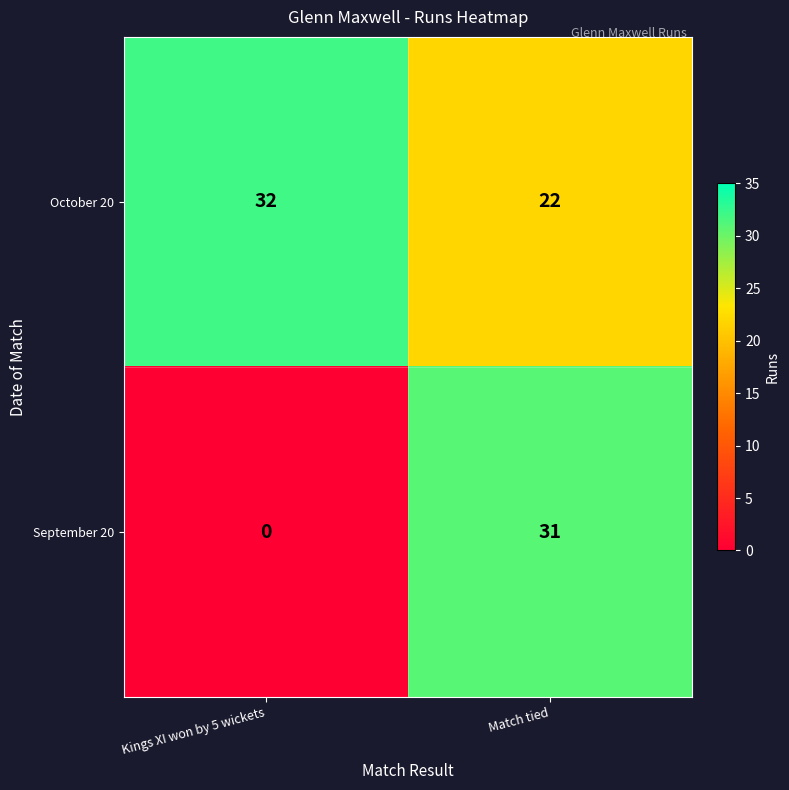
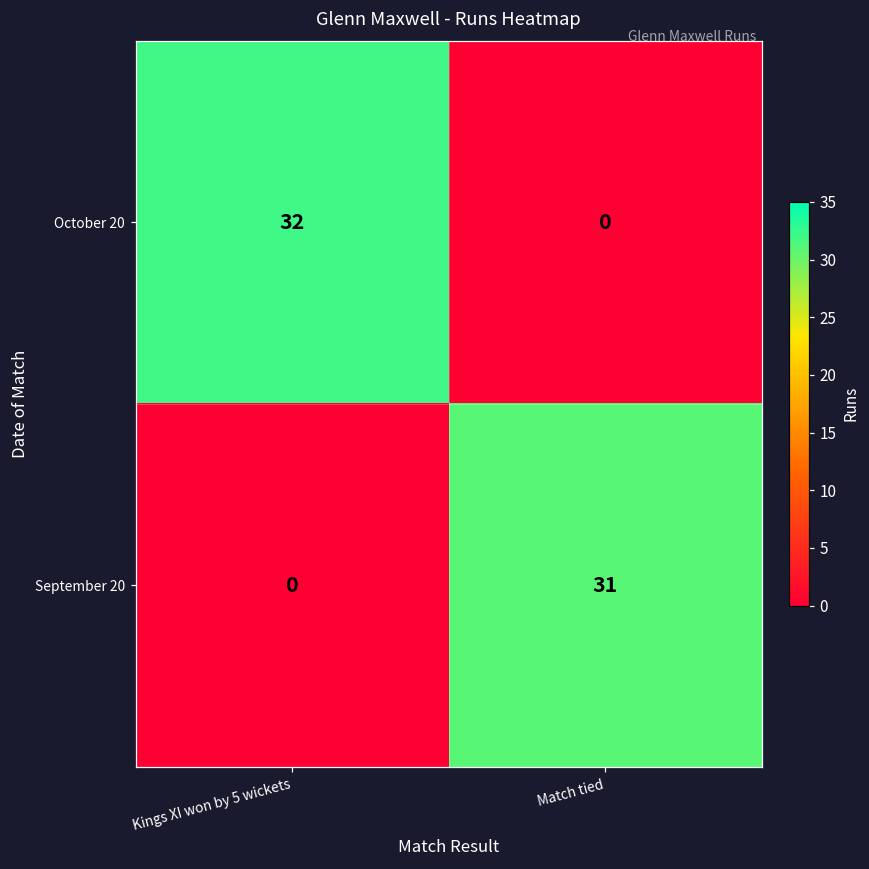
October 20, Match tied: 22 -> 0
